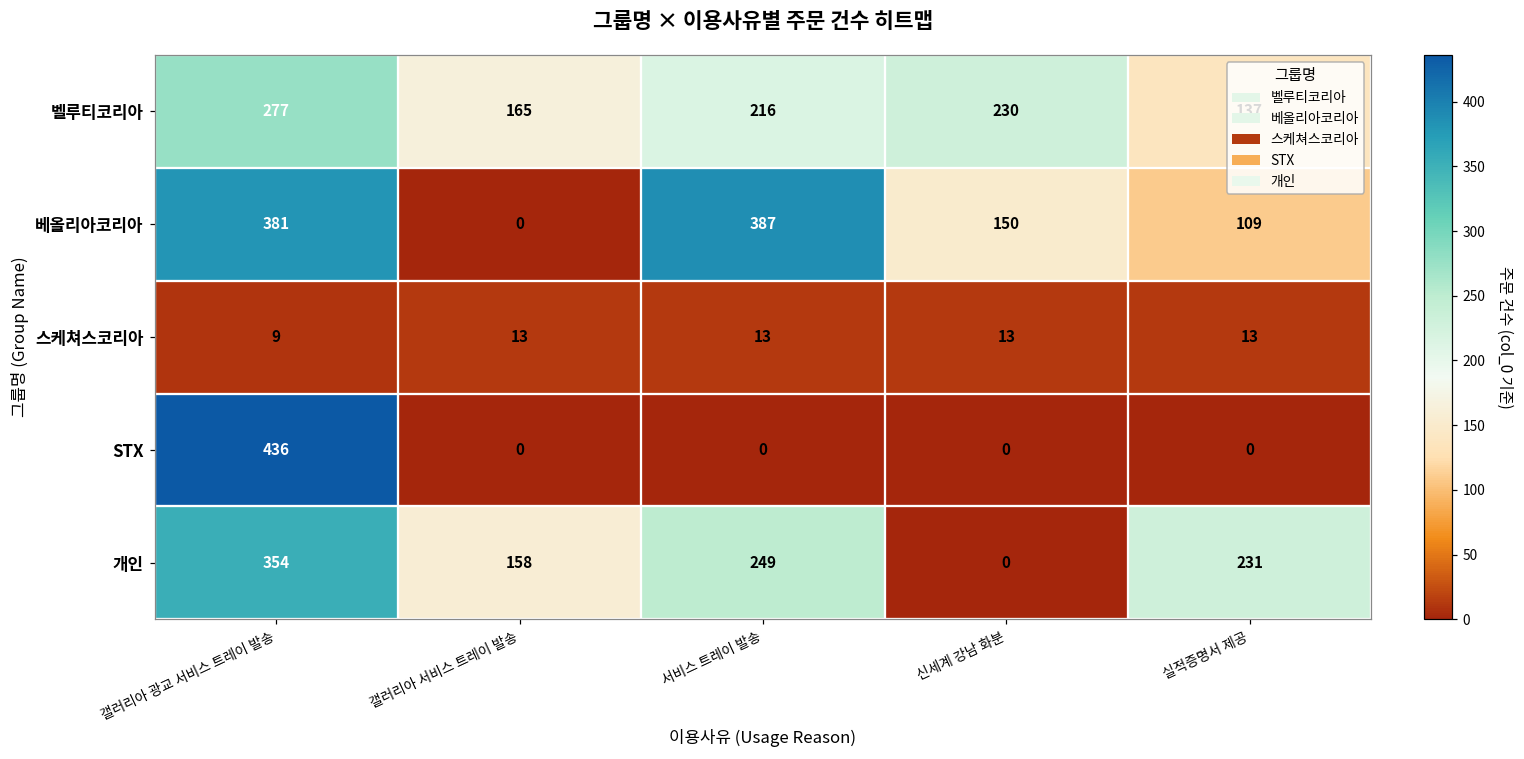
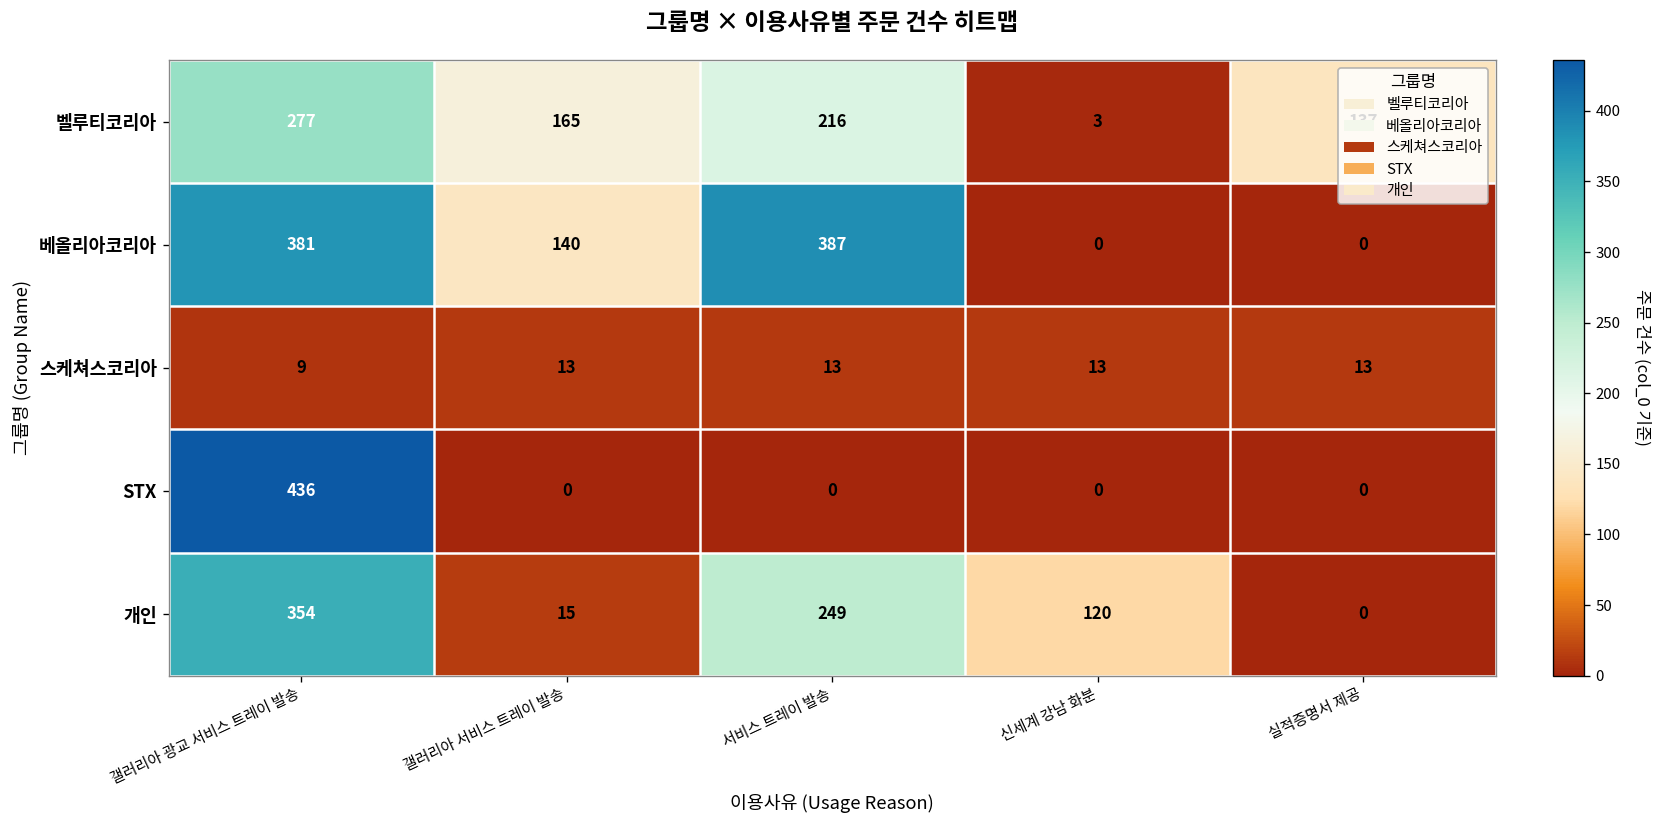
벨루티코리아, 신세계 강남 화분: 230 -> 3
베올리아코리아, 갤러리아 서비스 트레이 발송: 0 -> 140
베올리아코리아, 신세계 강남 화분: 150 -> 0
베올리아코리아, 실적증명서 제공: 109 -> 0
개인, 갤러리아 서비스 트레이 발송: 158 -> 15
개인, 신세계 강남 화분: 0 -> 120
개인, 실적증명서 제공: 231 -> 0
